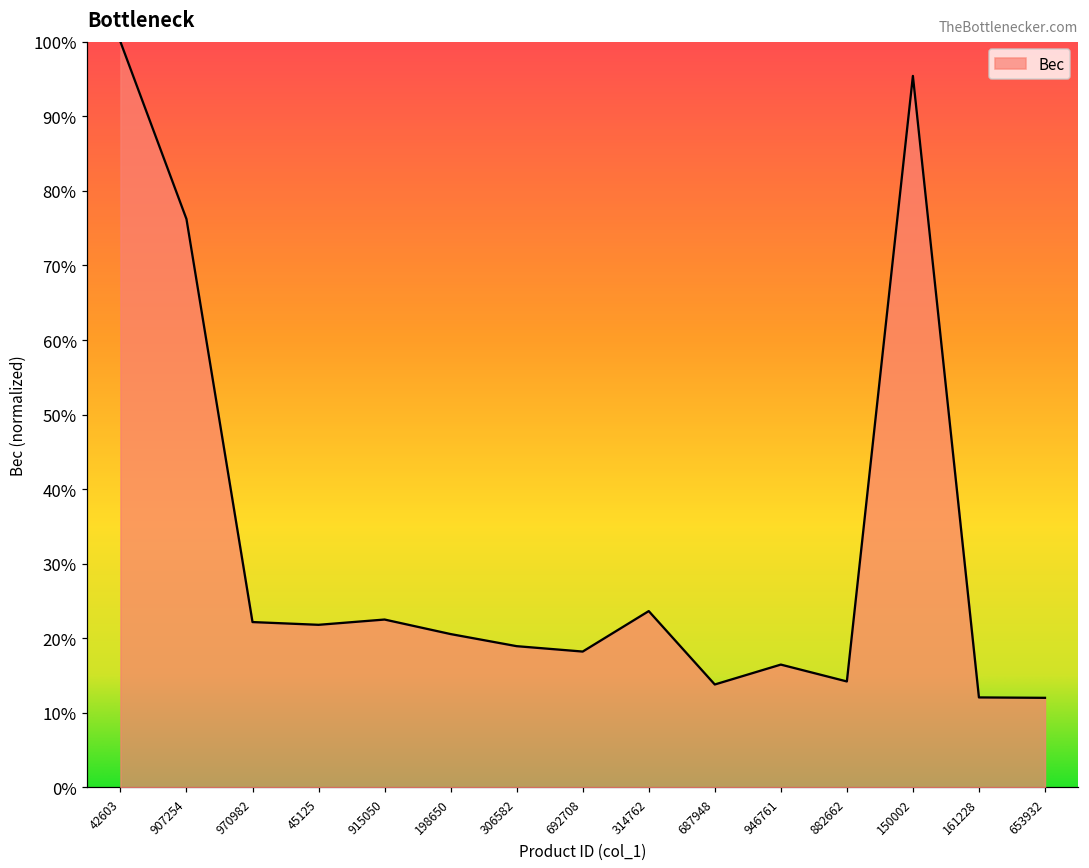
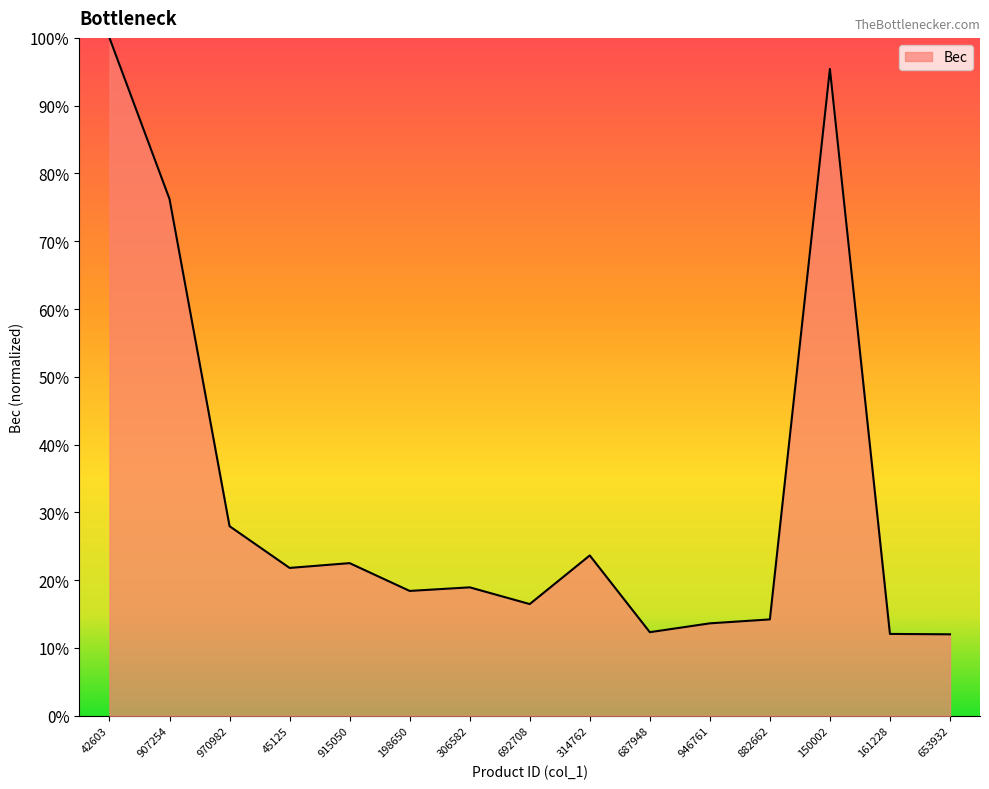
970982: 22% -> 28%
198650: 21% -> 18%
692708: 18% -> 16%
687948: 14% -> 12%
946761: 16% -> 14%
